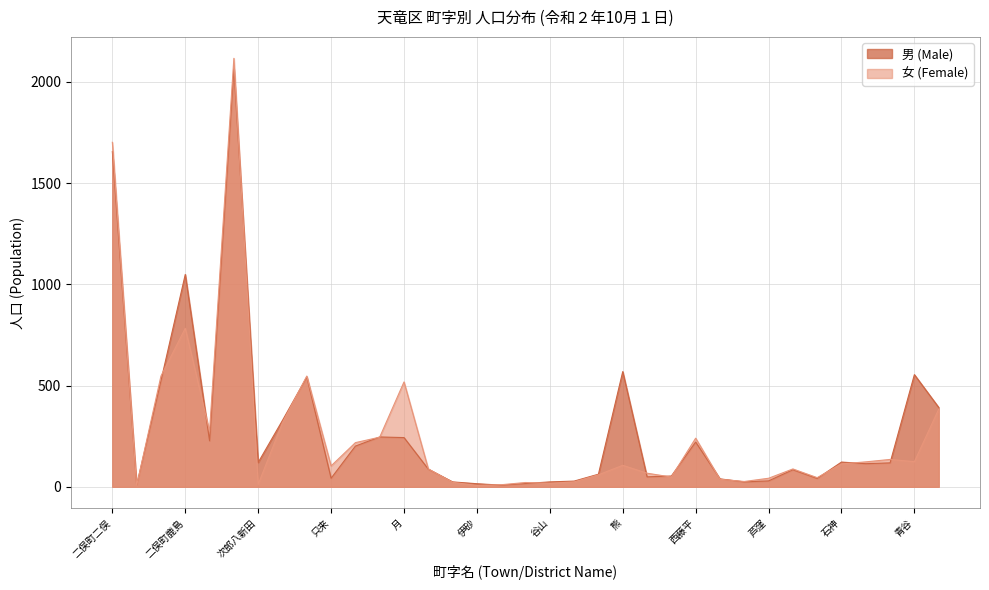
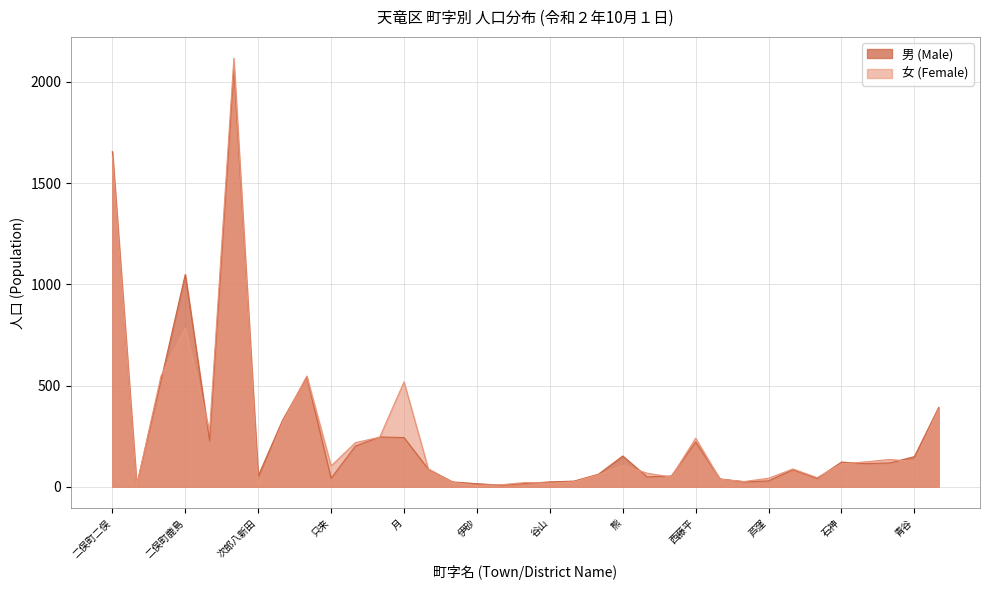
女 (Female), 二俣町二俣: 1700 -> 1640
男 (Male), 次郎八新田: 120 -> 50
男 (Male), 熊: 570 -> 150
男 (Male), 青谷: 550 -> 150
